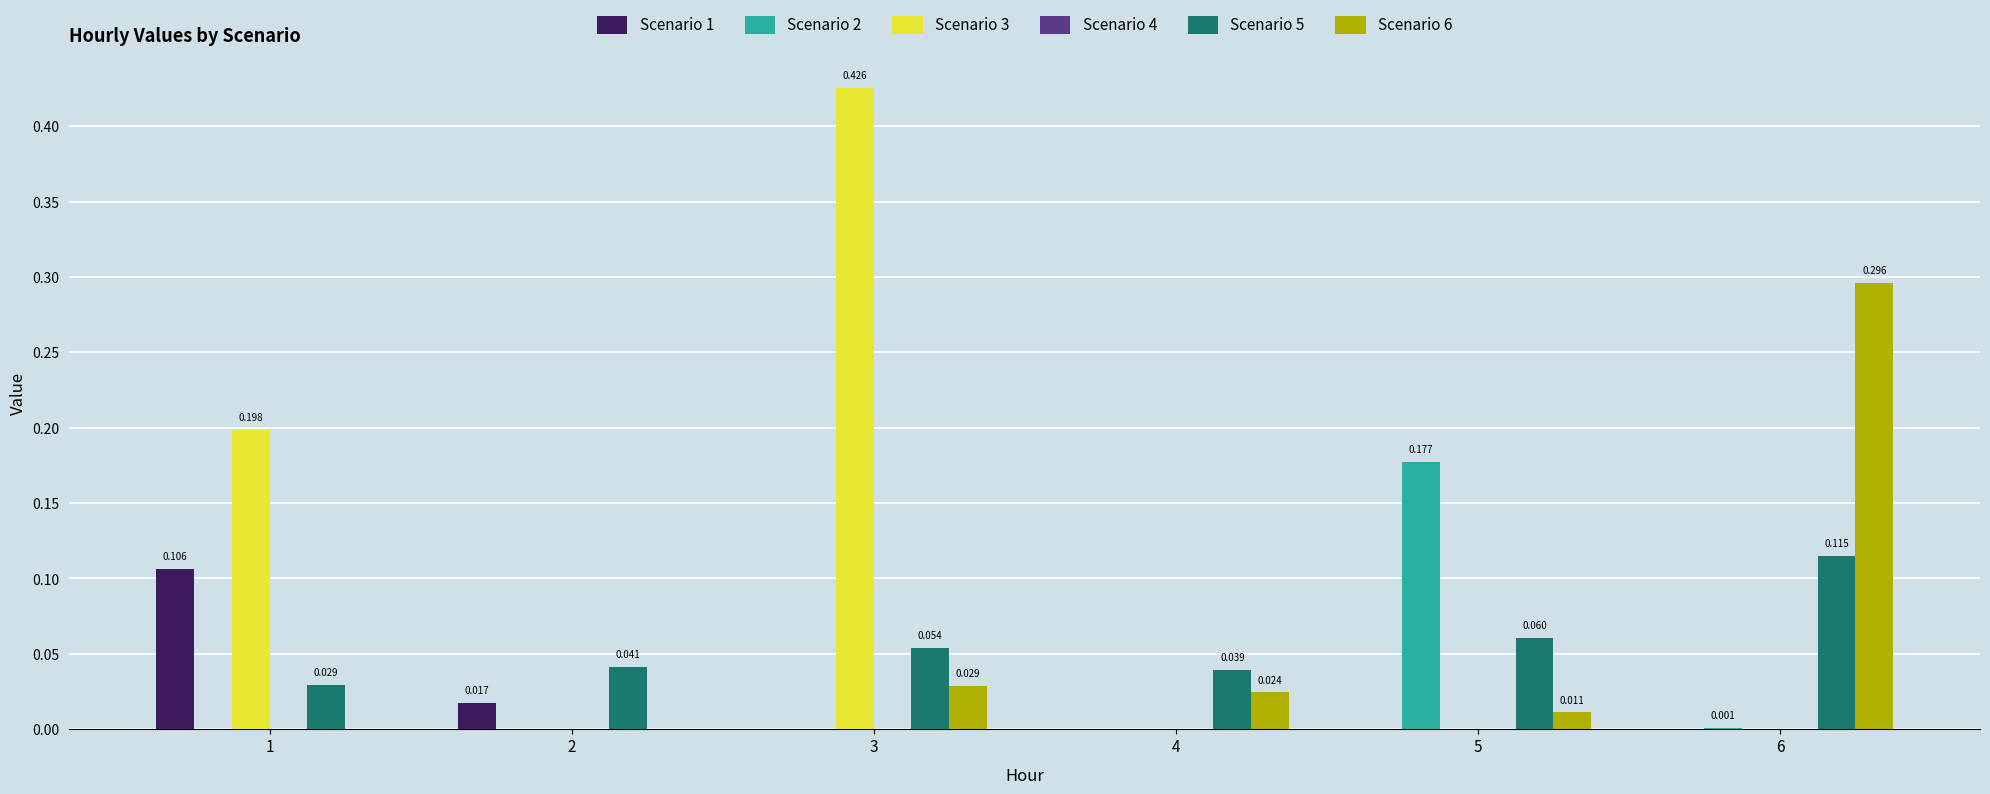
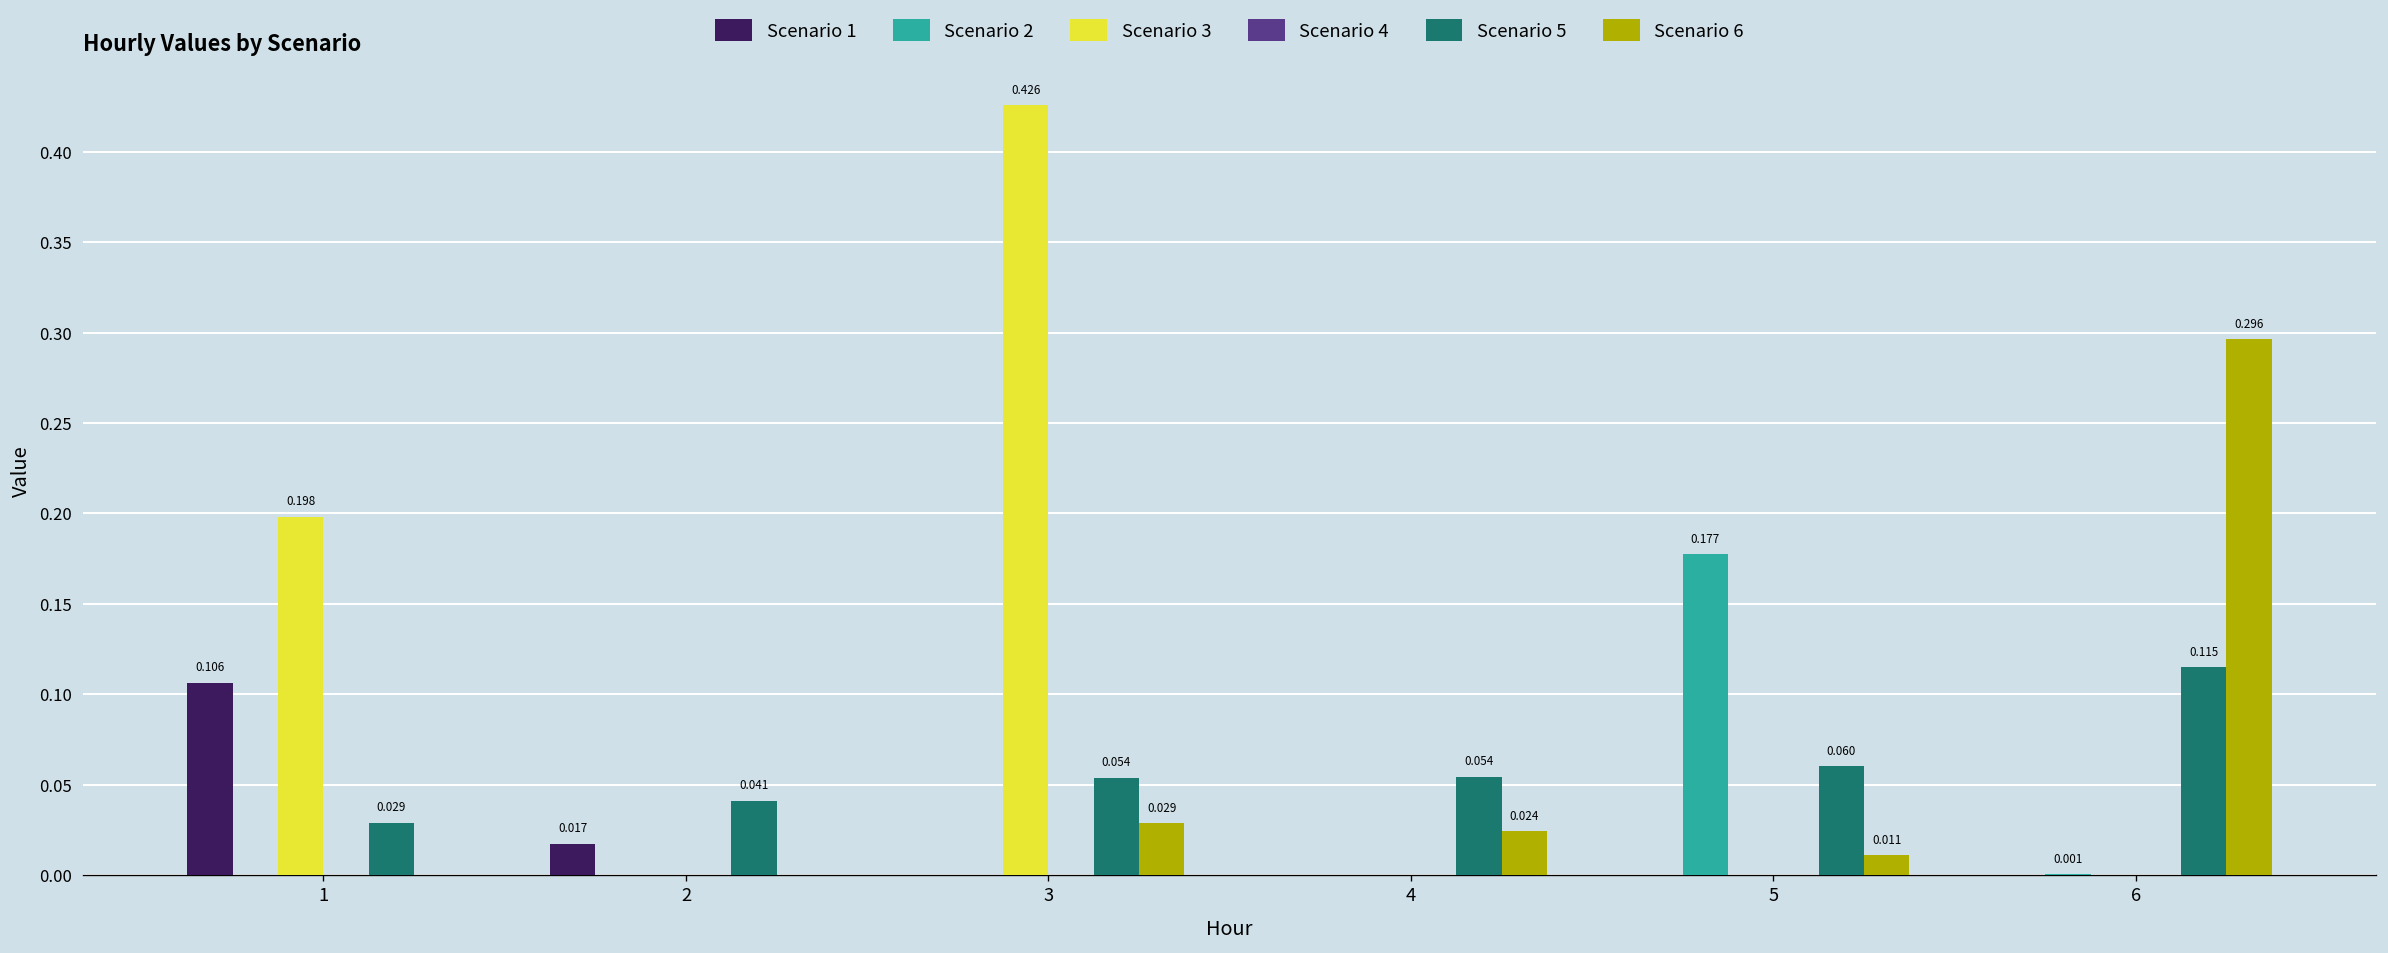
Scenario 5, 4: 0.039 -> 0.054
